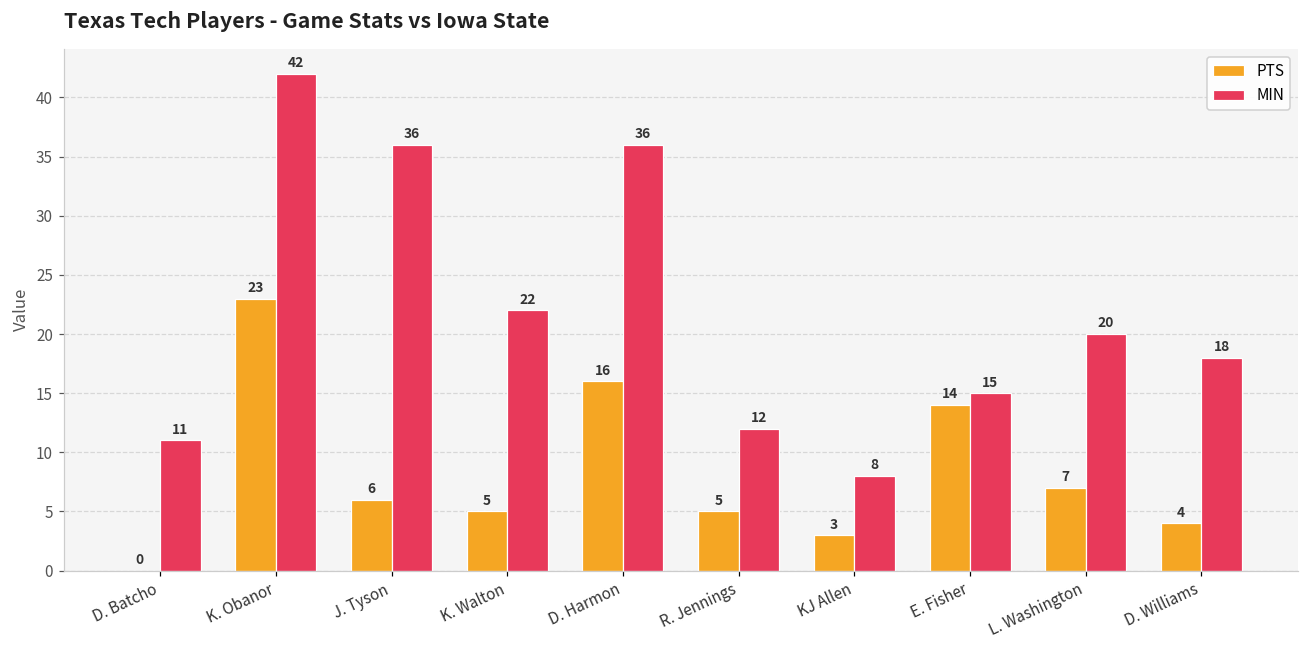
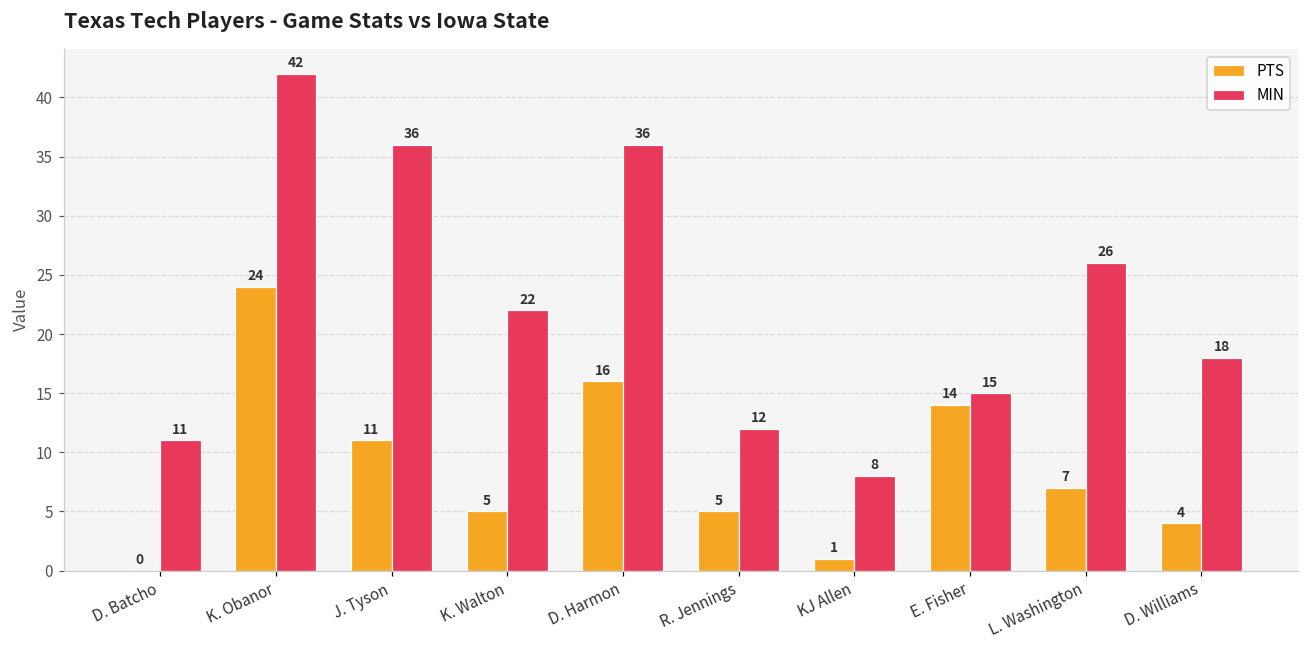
PTS, K. Obanor: 23 -> 24
PTS, J. Tyson: 6 -> 11
PTS, KJ Allen: 3 -> 1
MIN, L. Washington: 20 -> 26
